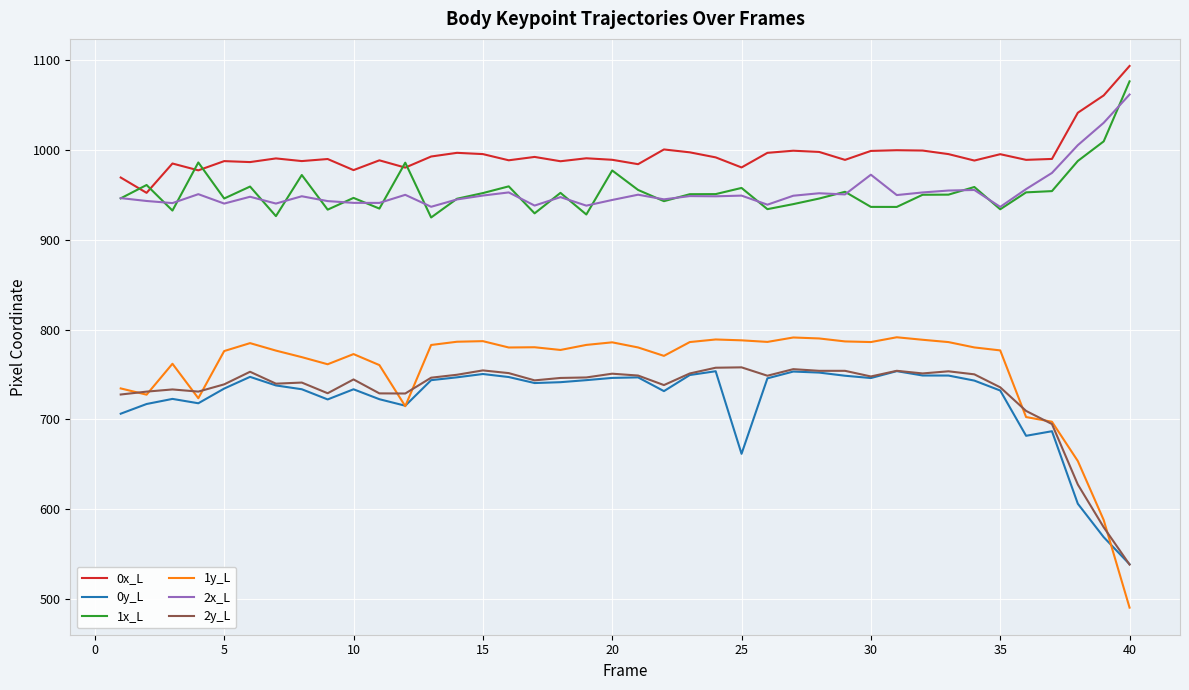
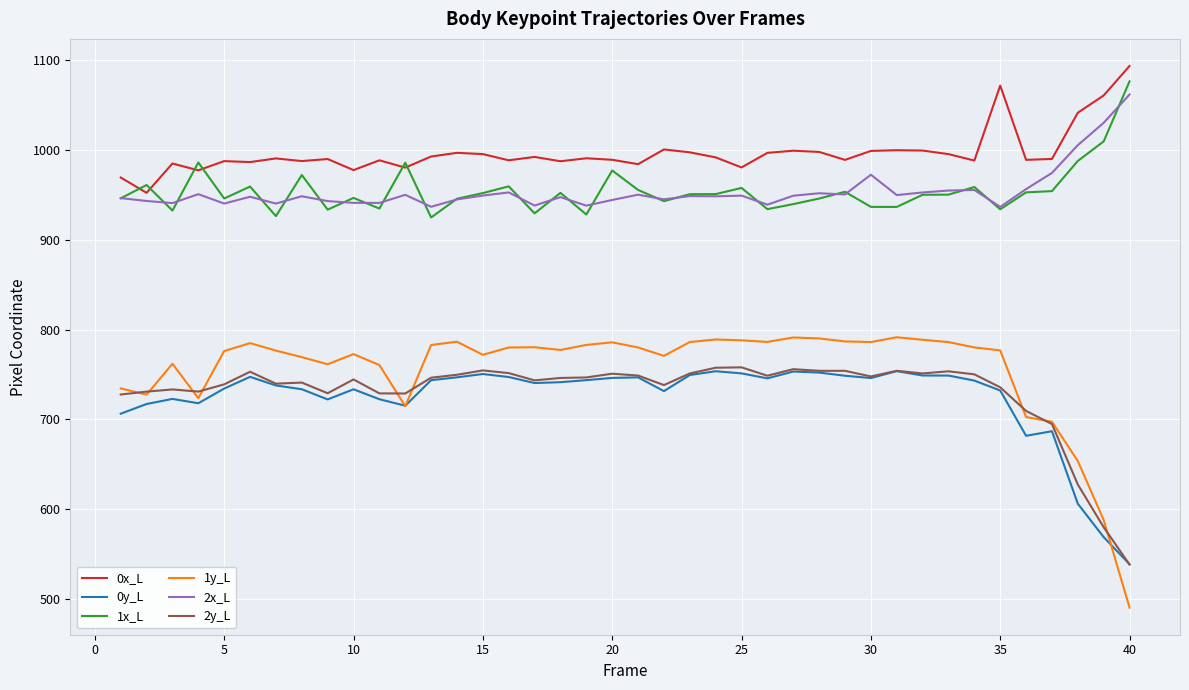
1y_L, 15: 790 -> 770
0y_L, 25: 660 -> 750
0x_L, 35: 1000 -> 1070
